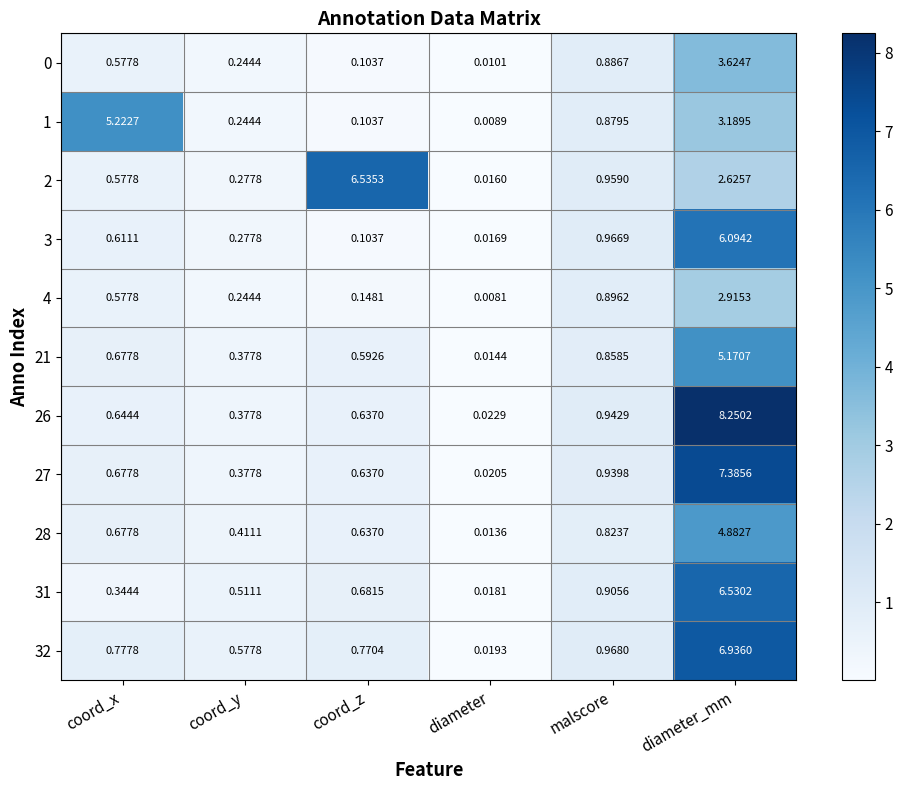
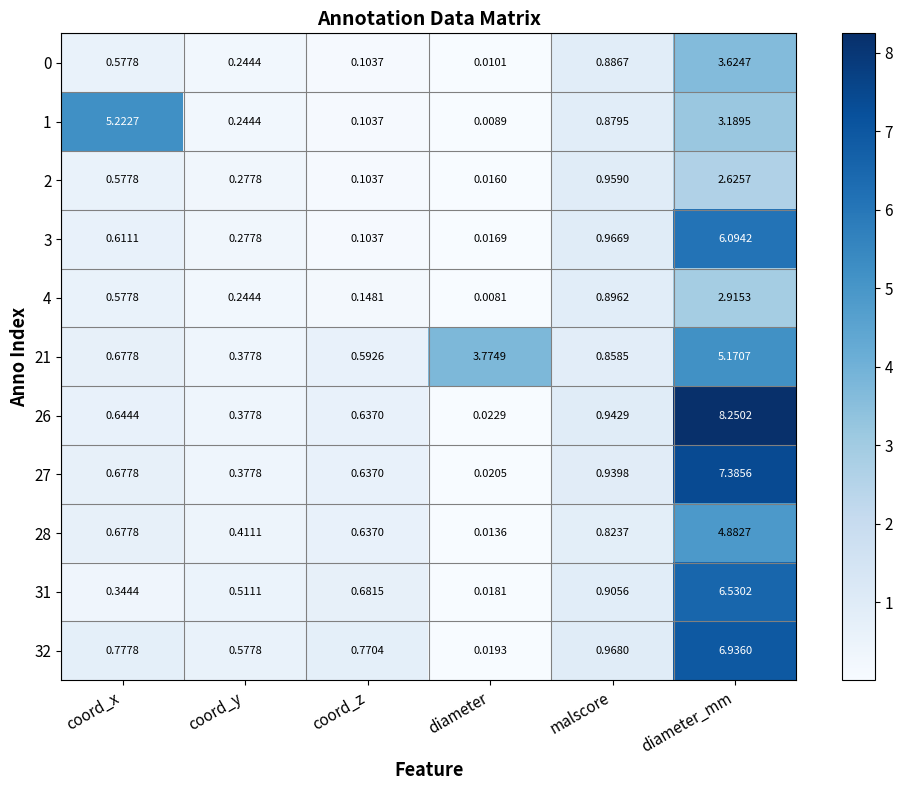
2, coord_z: 6.5353 -> 0.1037
21, diameter: 0.0144 -> 3.7749
